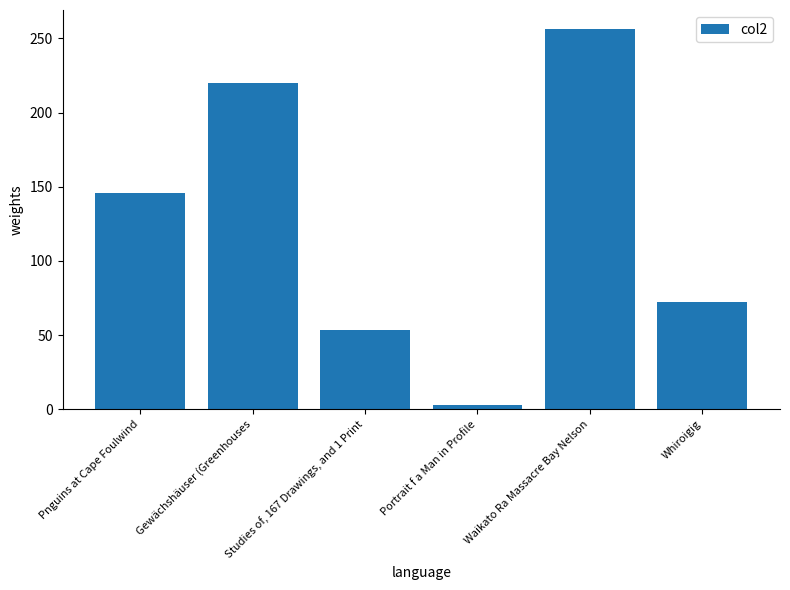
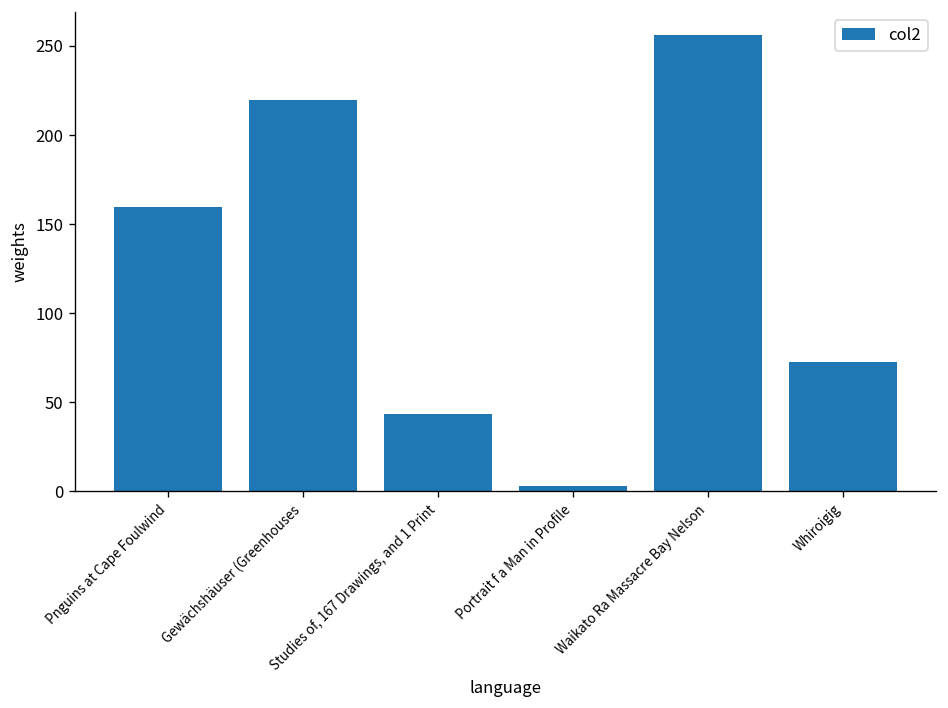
Pnguins at Cape Foulwind: 146 -> 159
Studies of, 167 Drawings, and 1 Print: 53 -> 43
